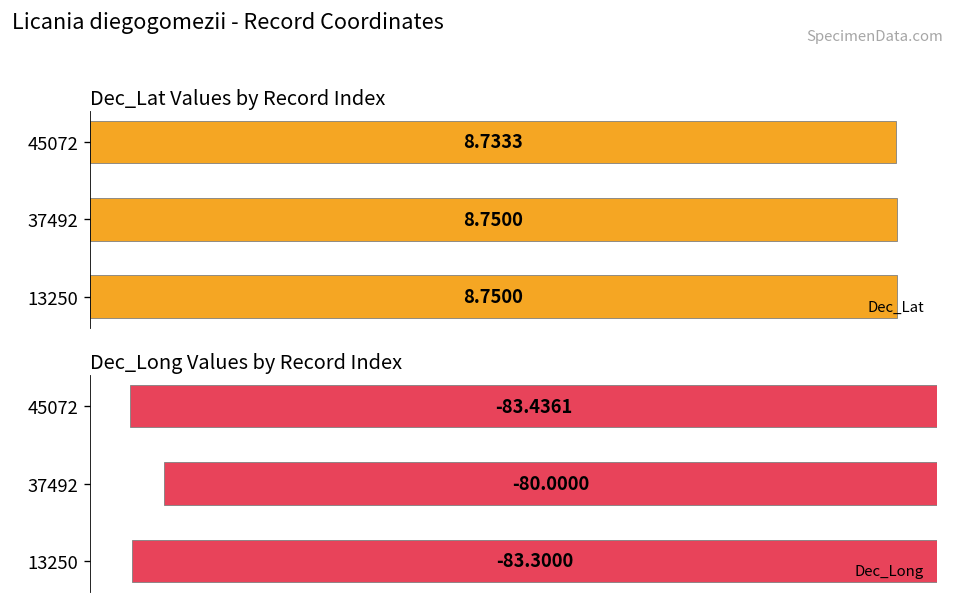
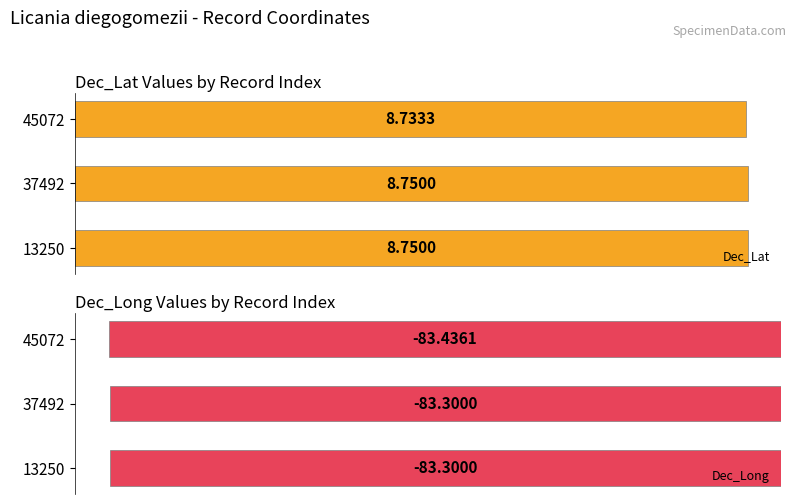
Dec_Long Values by Record Index, 37492: -80.0000 -> -83.3000
